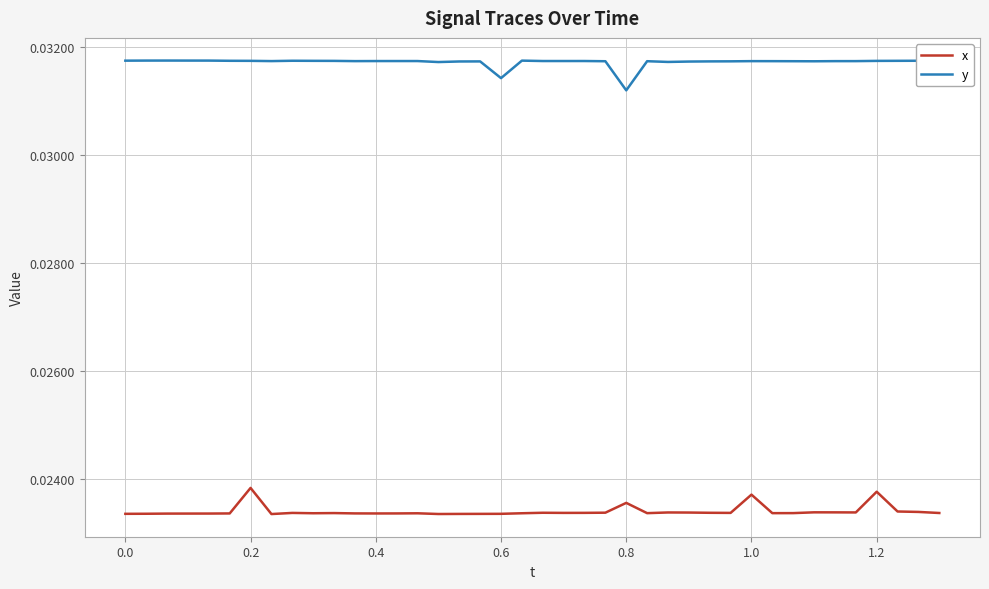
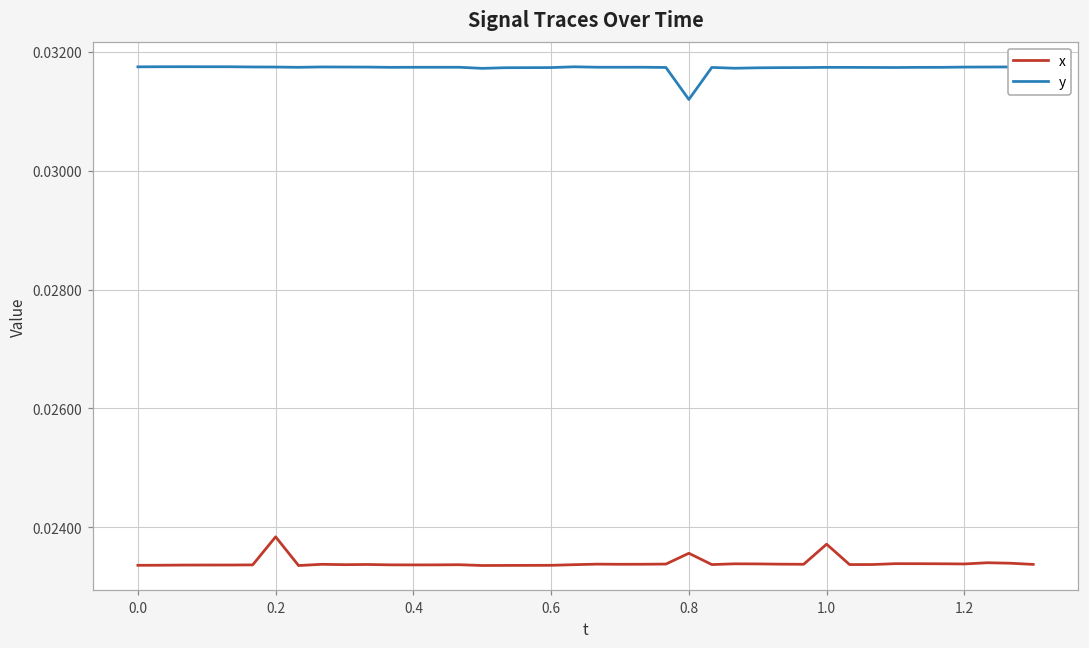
y, 0.6: 0.0314 -> 0.0317
x, 1.2: 0.0238 -> 0.0234
